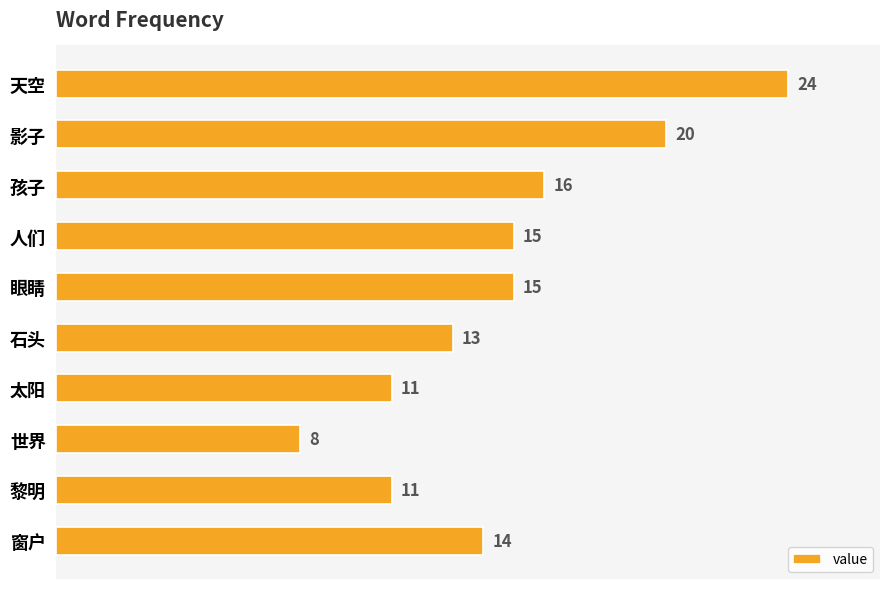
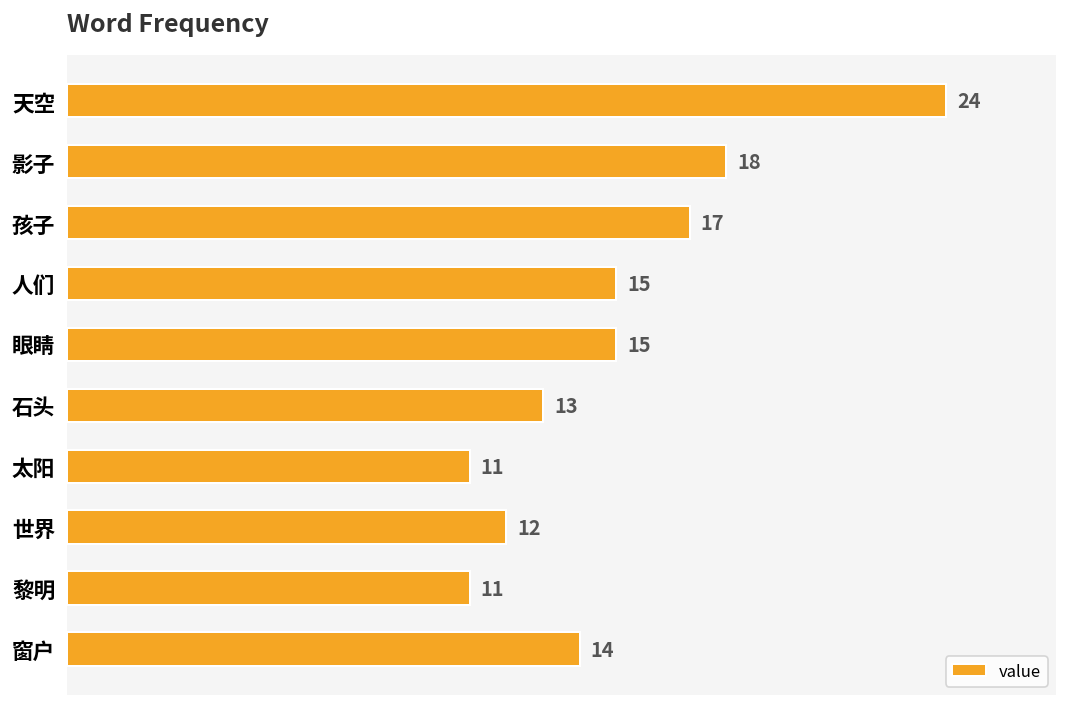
影子: 20 -> 18
孩子: 16 -> 17
世界: 8 -> 12
